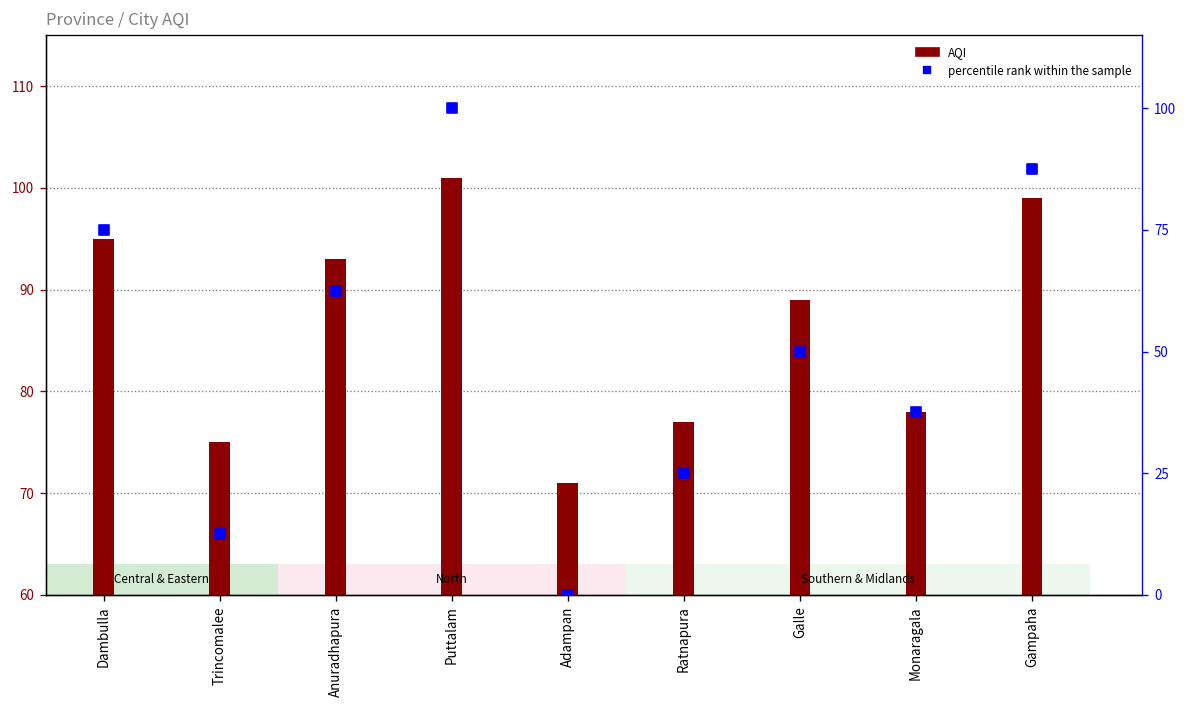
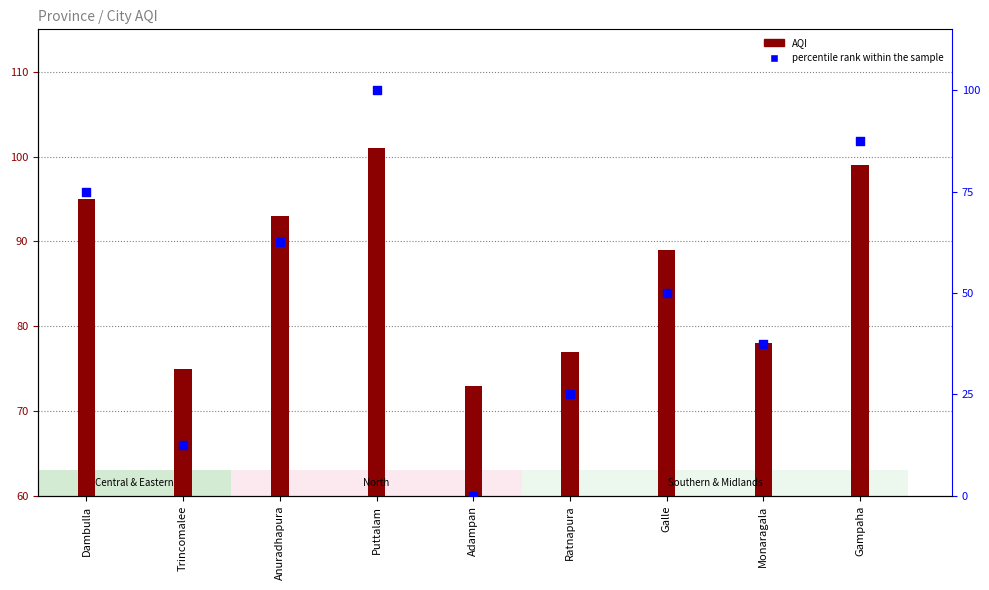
AQI, Adampan: 71 -> 73
